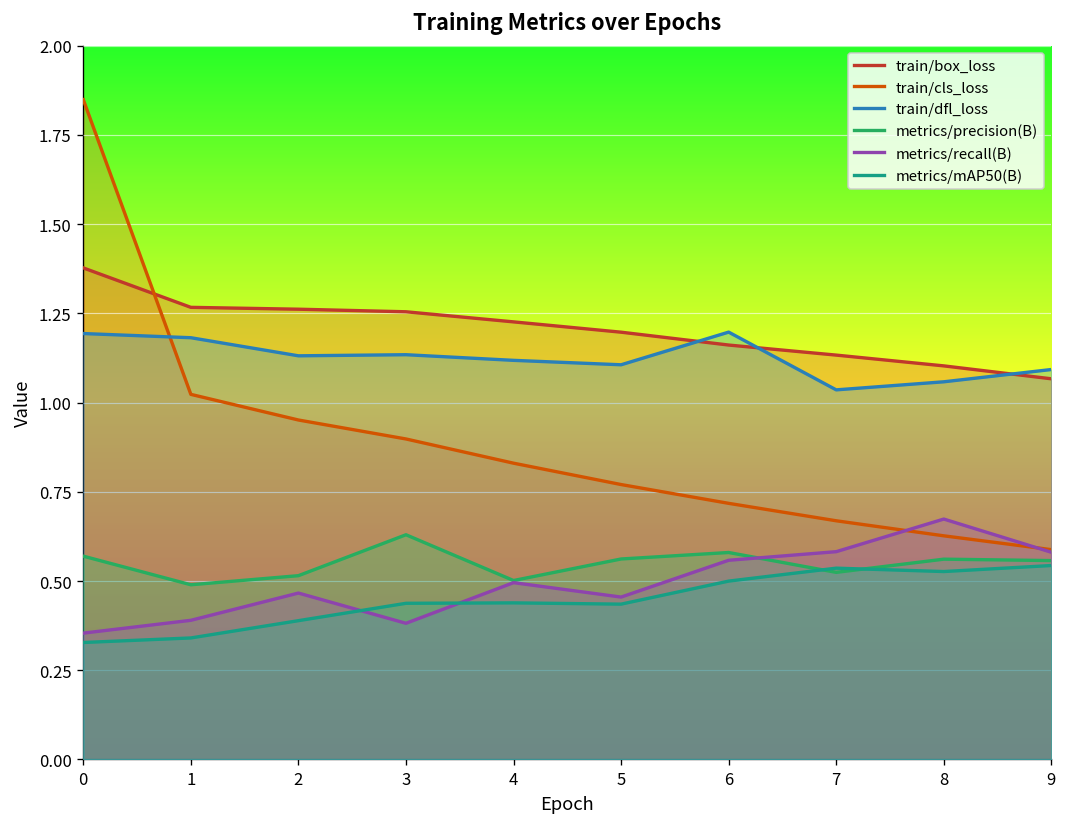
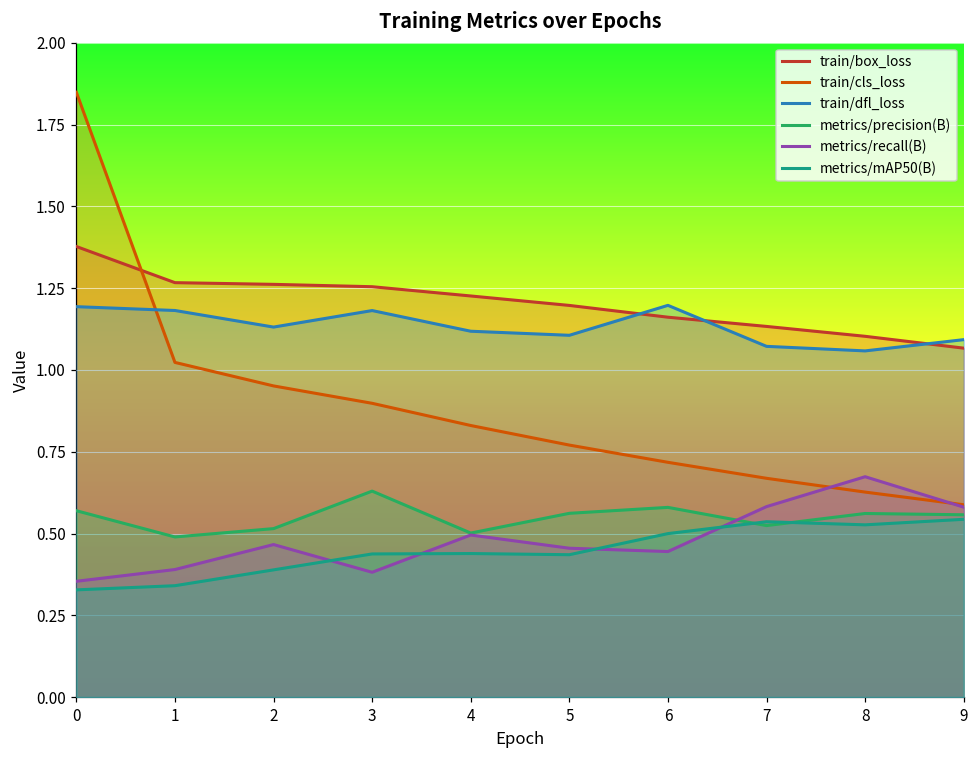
train/dfl_loss, 3: 1.13 -> 1.18
metrics/recall(B), 6: 0.56 -> 0.44
train/dfl_loss, 7: 1.04 -> 1.07
